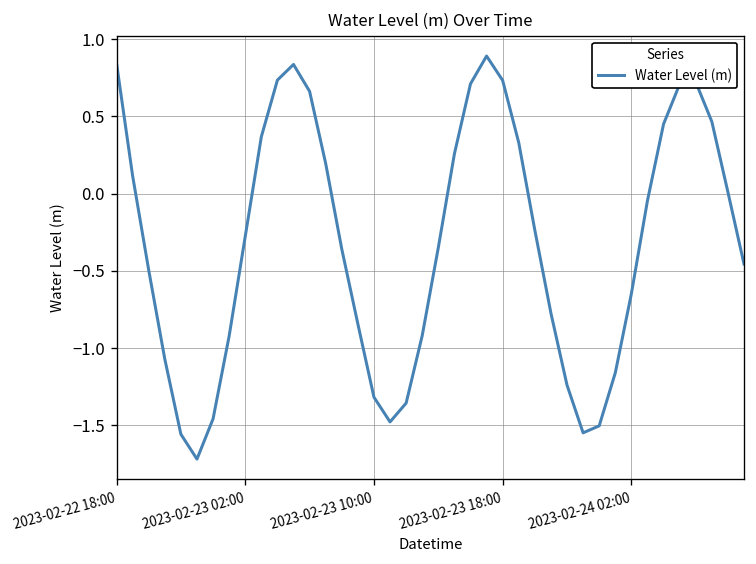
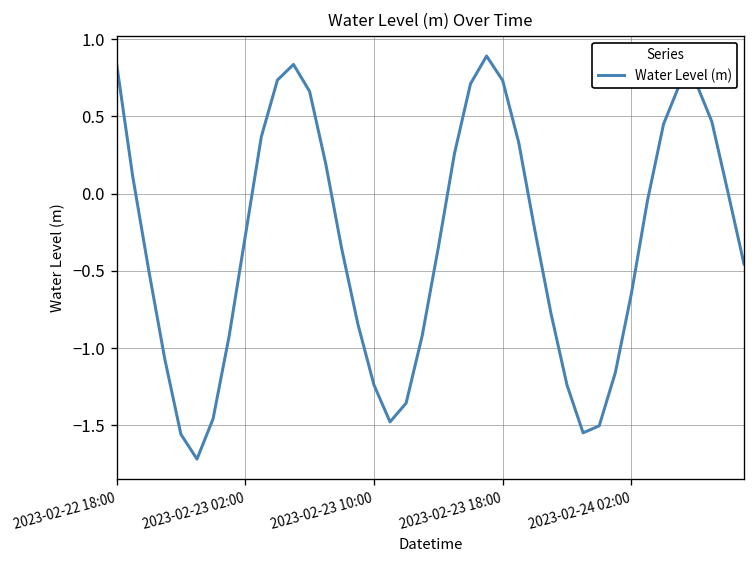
2023-02-23 10:00: -1.32 -> -1.24
